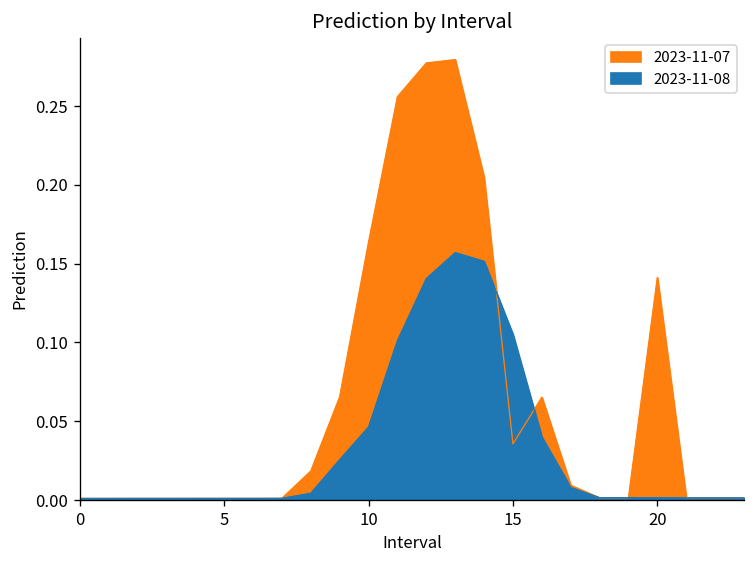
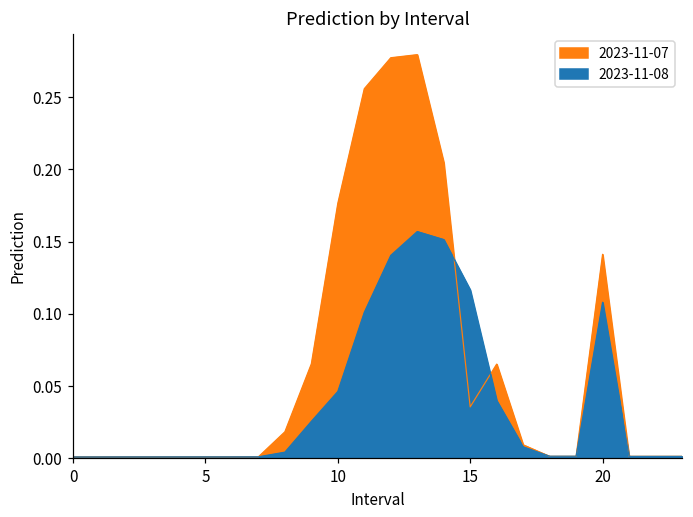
2023-11-07, 10: 0.164 -> 0.177
2023-11-08, 15: 0.105 -> 0.117
2023-11-08, 20: 0.002 -> 0.108
